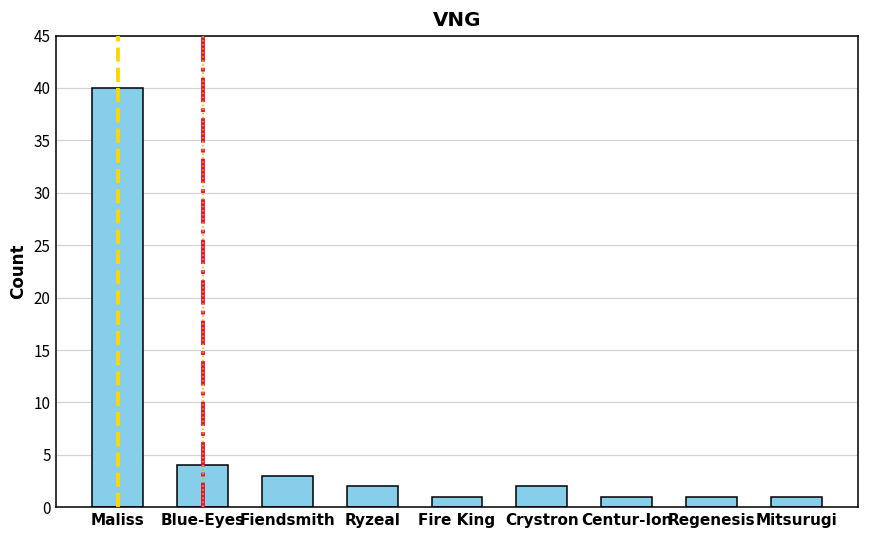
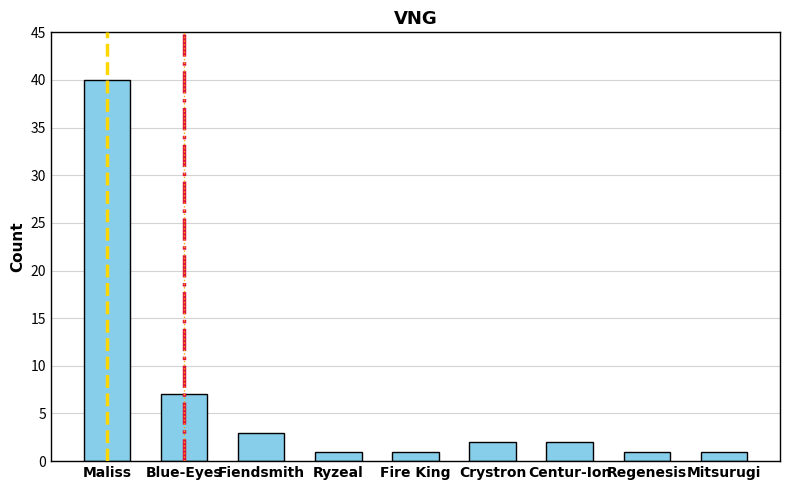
Blue-Eyes: 4 -> 7
Ryzeal: 2 -> 1
Centur-Ion: 1 -> 2
